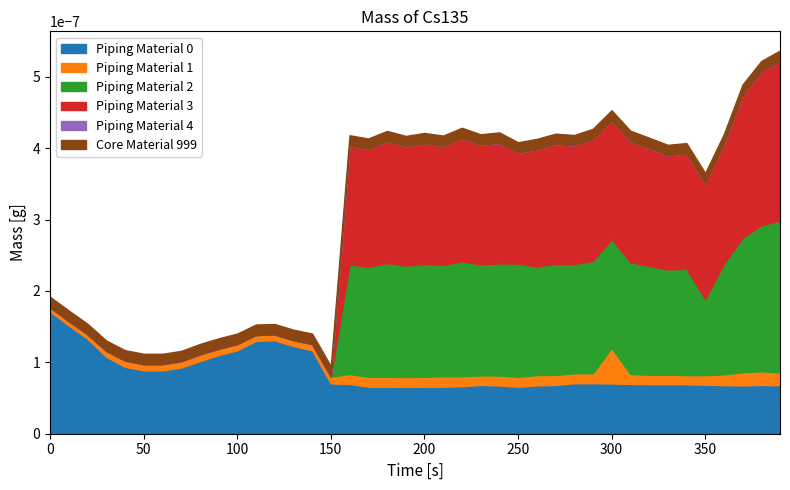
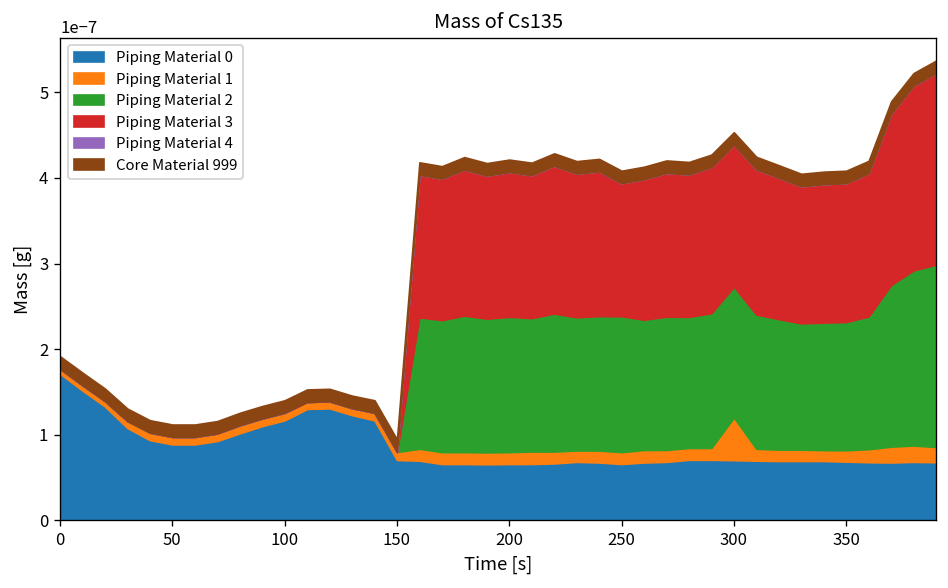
Piping Material 2, 350: 0.00000011 -> 0.00000015
